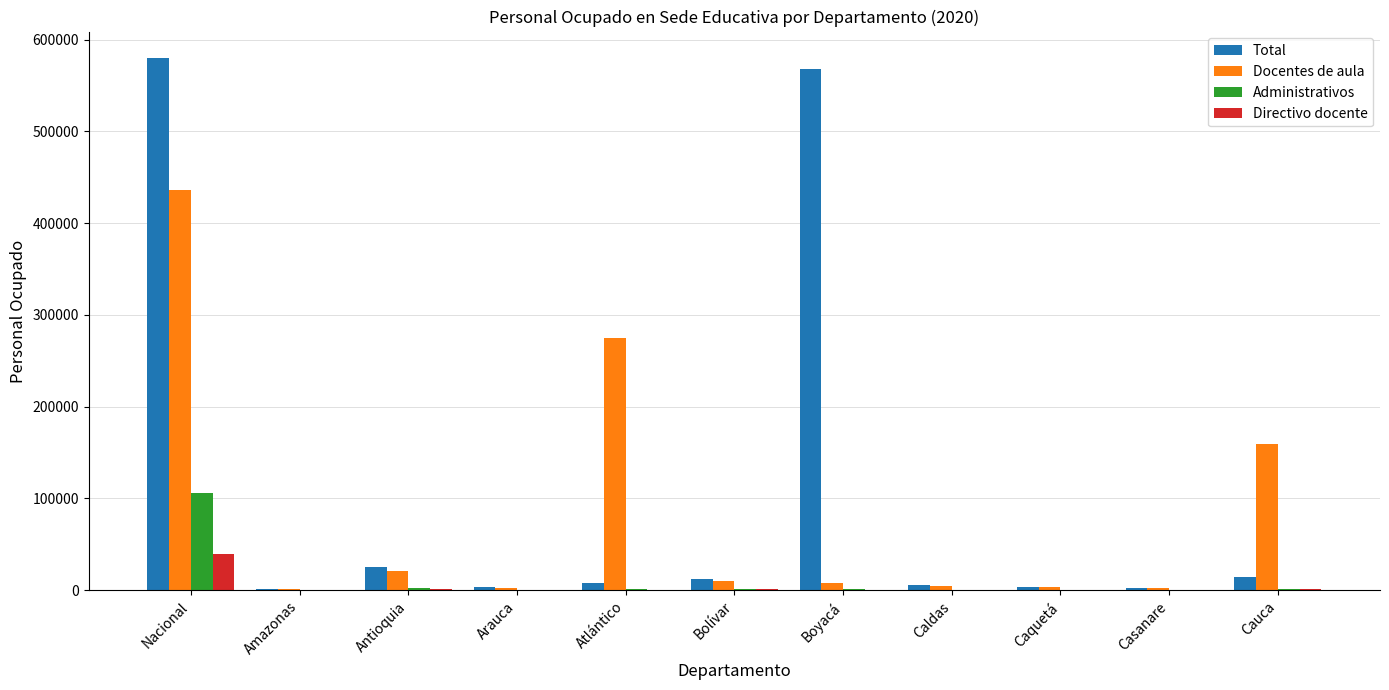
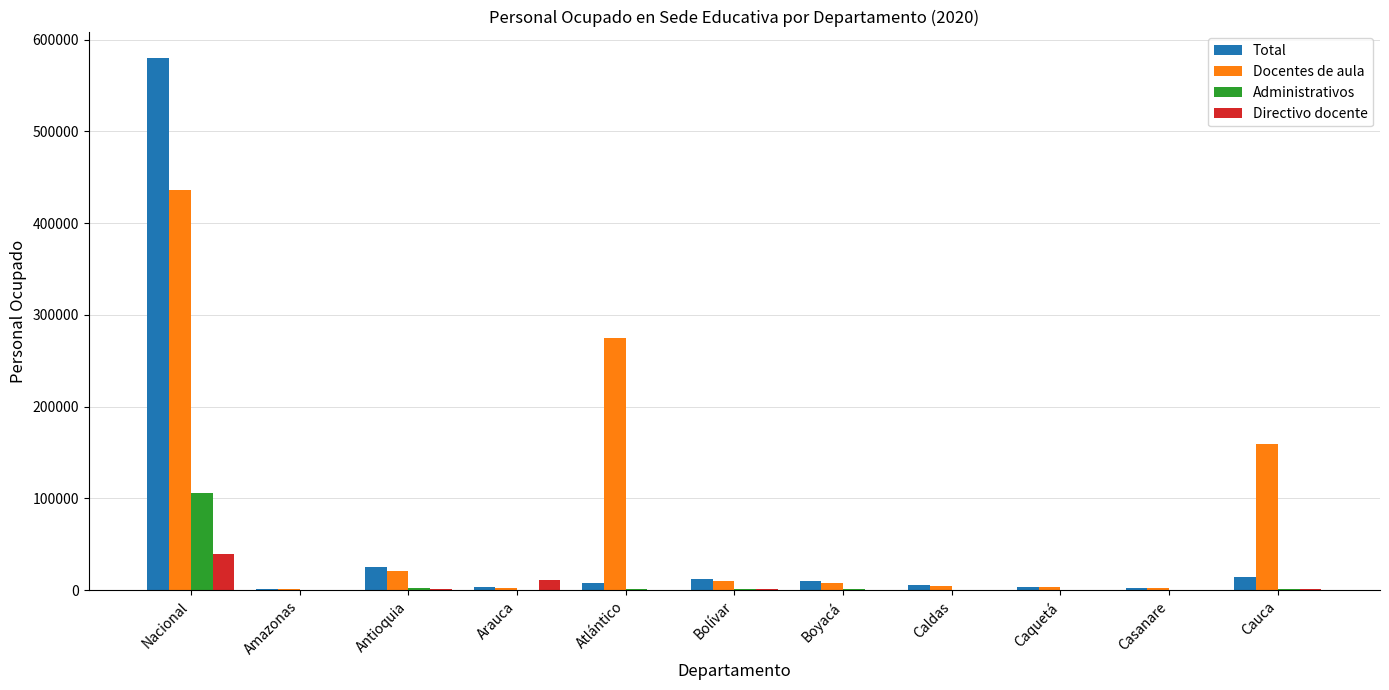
Directivo docente, Arauca: 0 -> 10000
Total, Boyacá: 570000 -> 10000
